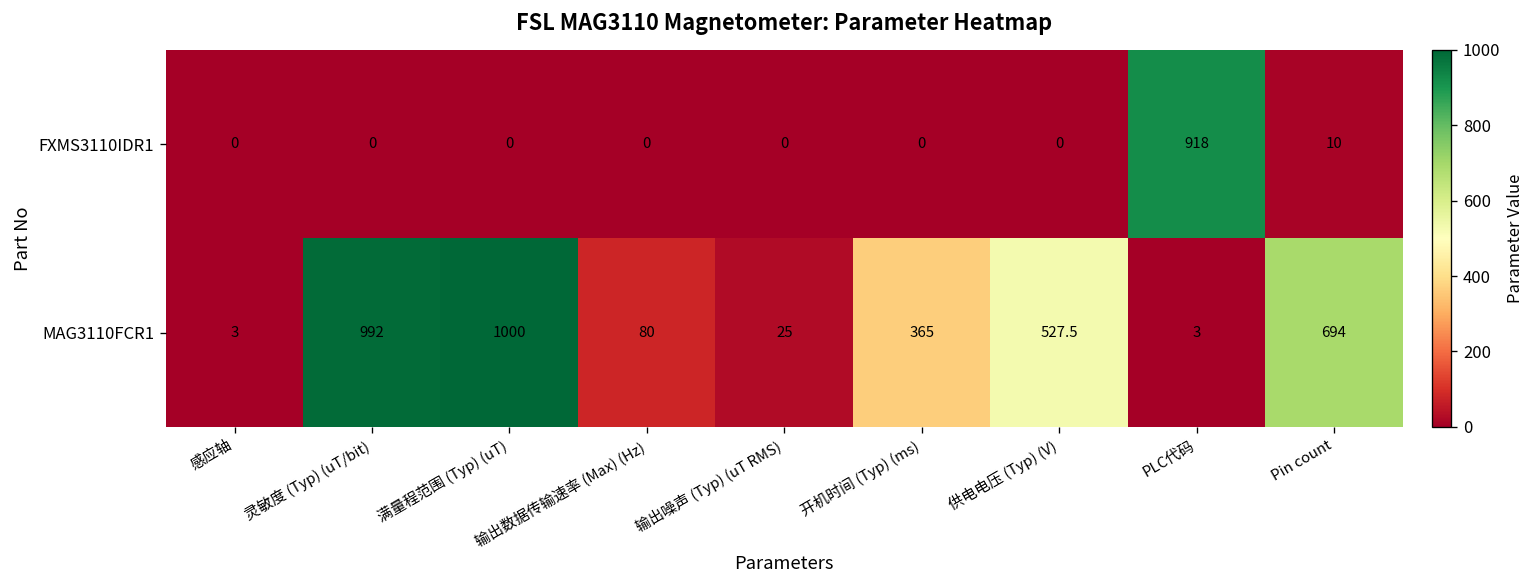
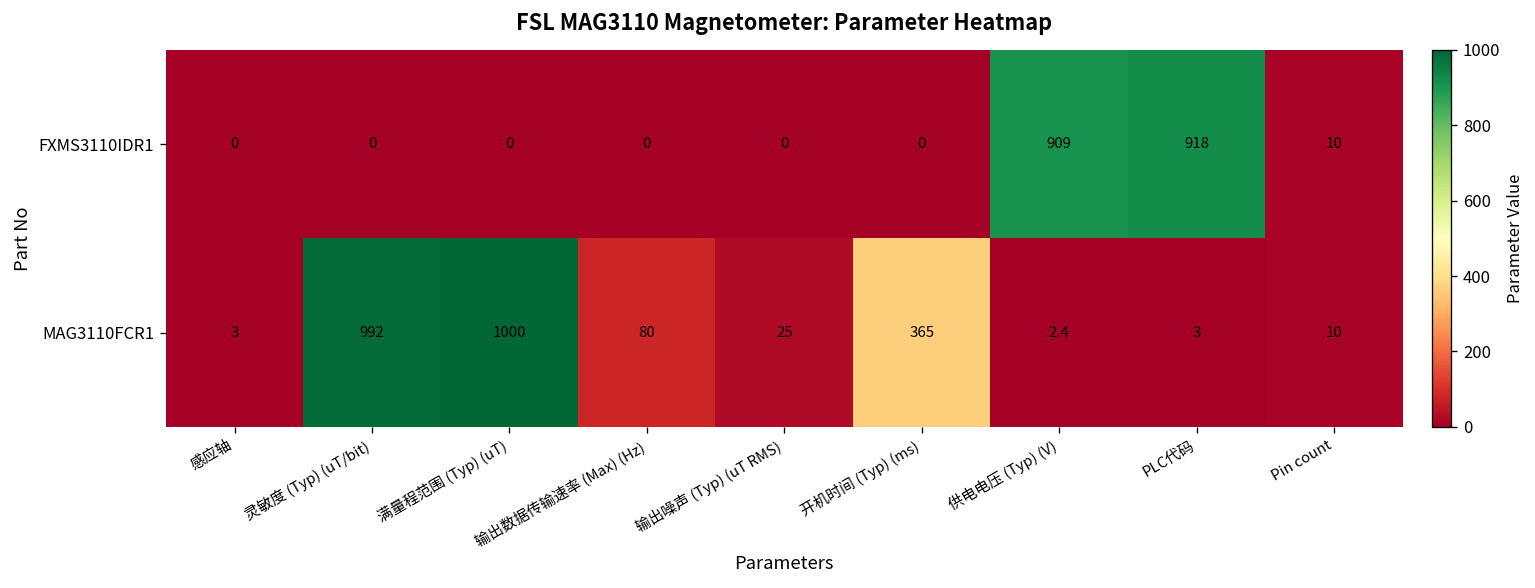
FXMS3110IDR1, 供电电压 (Typ) (V): 0 -> 909
MAG3110FCR1, 供电电压 (Typ) (V): 527.5 -> 2.4
MAG3110FCR1, Pin count: 694 -> 10
